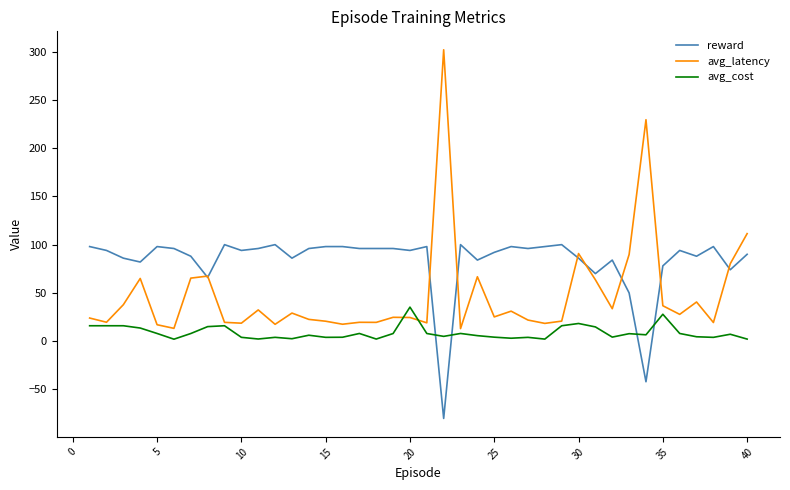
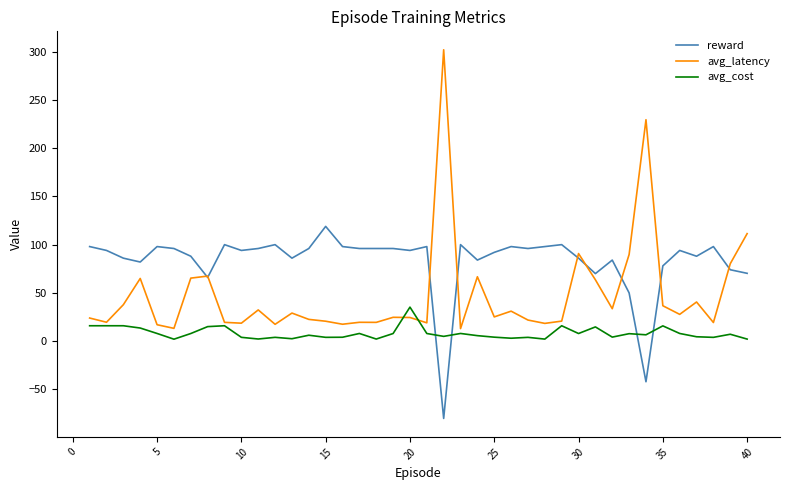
reward, 15: 100 -> 120
avg_cost, 30: 20 -> 10
avg_cost, 35: 30 -> 20
reward, 40: 90 -> 70
